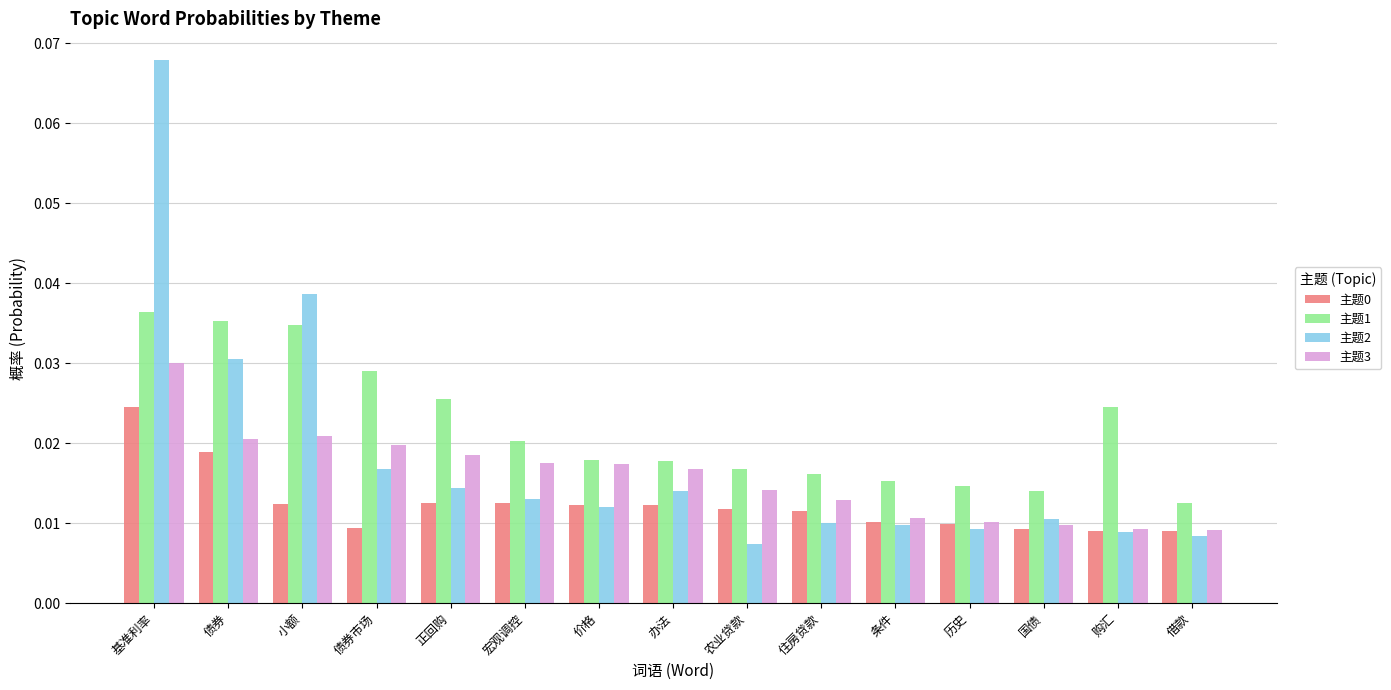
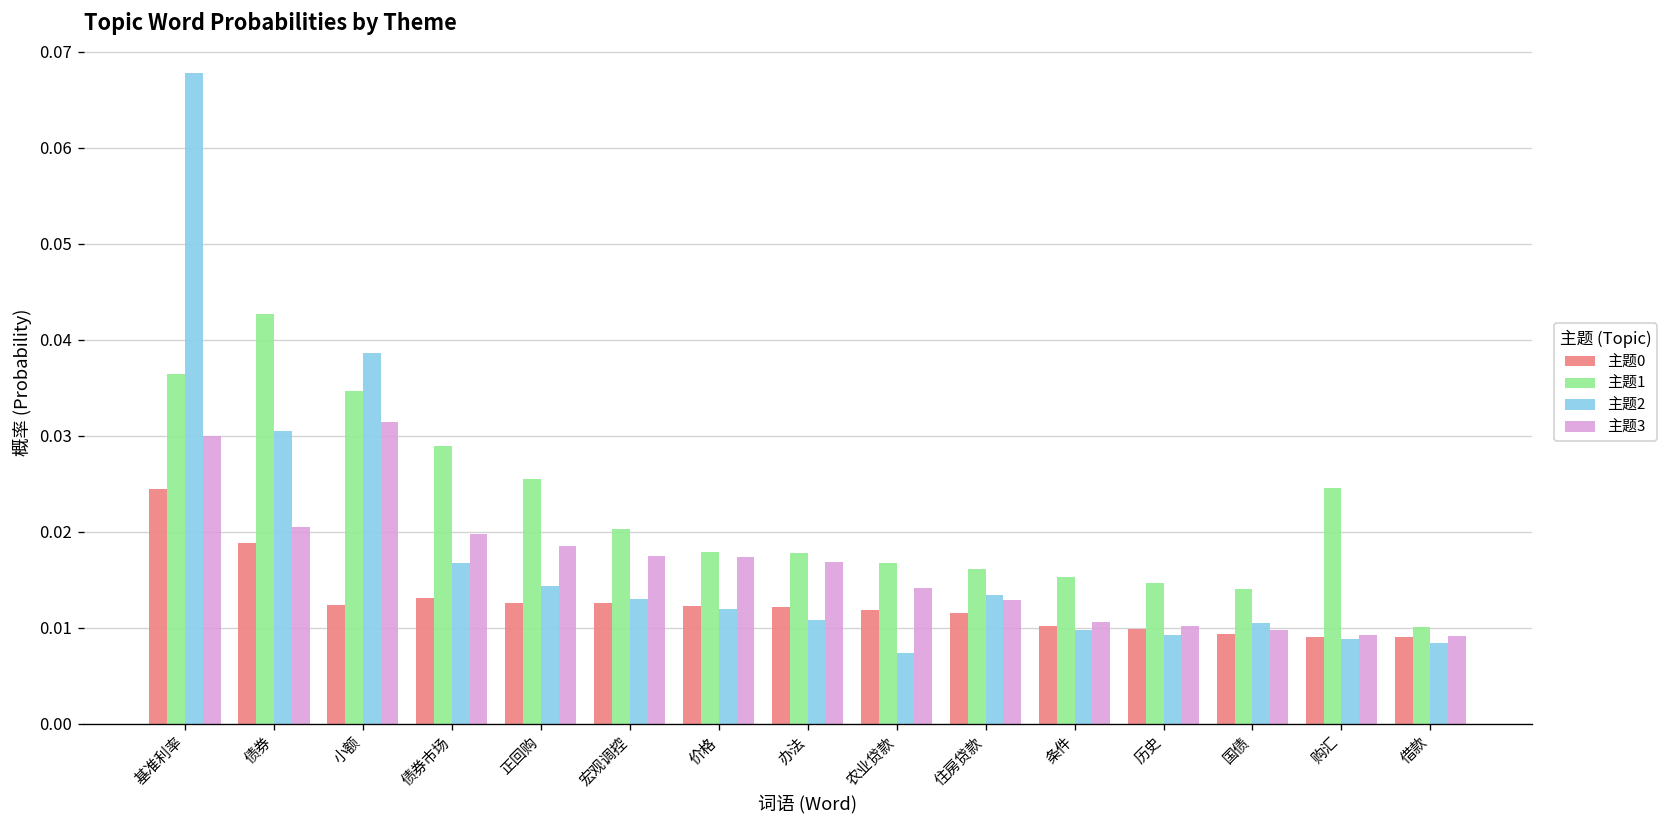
主题1, 债券: 0.035 -> 0.043
主题3, 小额: 0.021 -> 0.031
主题0, 债券市场: 0.009 -> 0.013
主题2, 办法: 0.014 -> 0.011
主题2, 住房贷款: 0.010 -> 0.013
主题1, 借款: 0.012 -> 0.010
